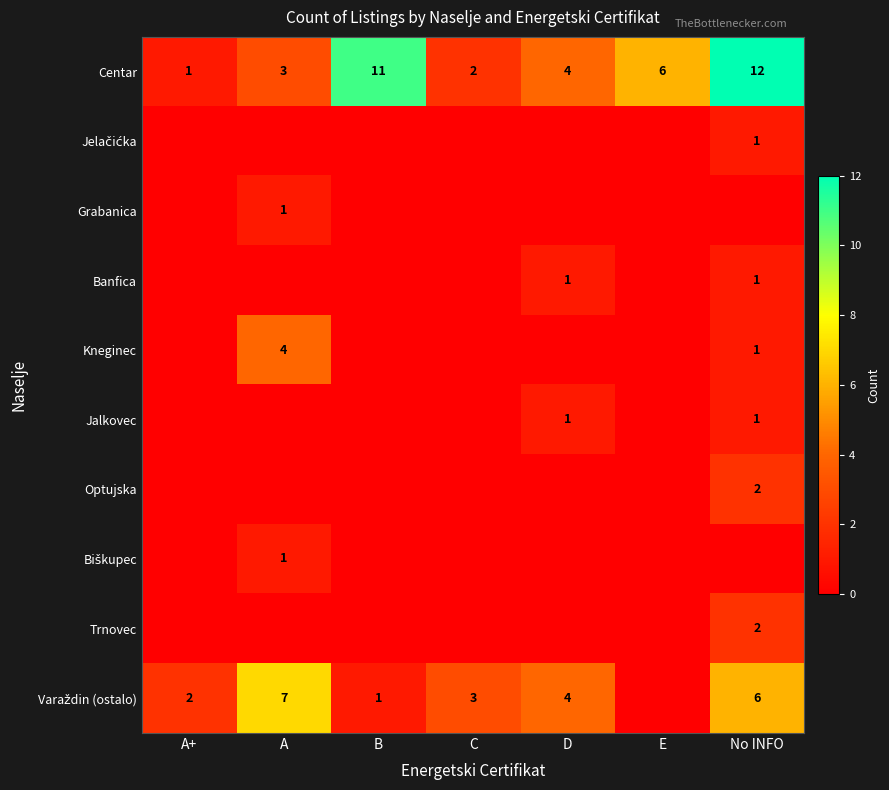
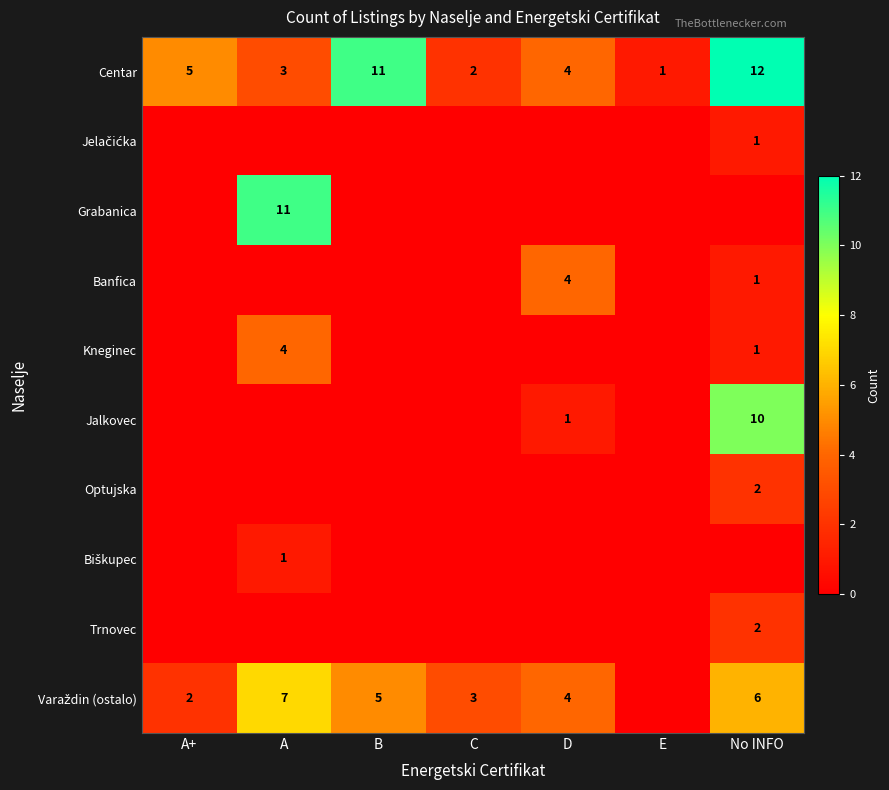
Centar, A+: 1 -> 5
Centar, E: 6 -> 1
Grabanica, A: 1 -> 11
Banfica, D: 1 -> 4
Jalkovec, No INFO: 1 -> 10
Varaždin (ostalo), B: 1 -> 5
